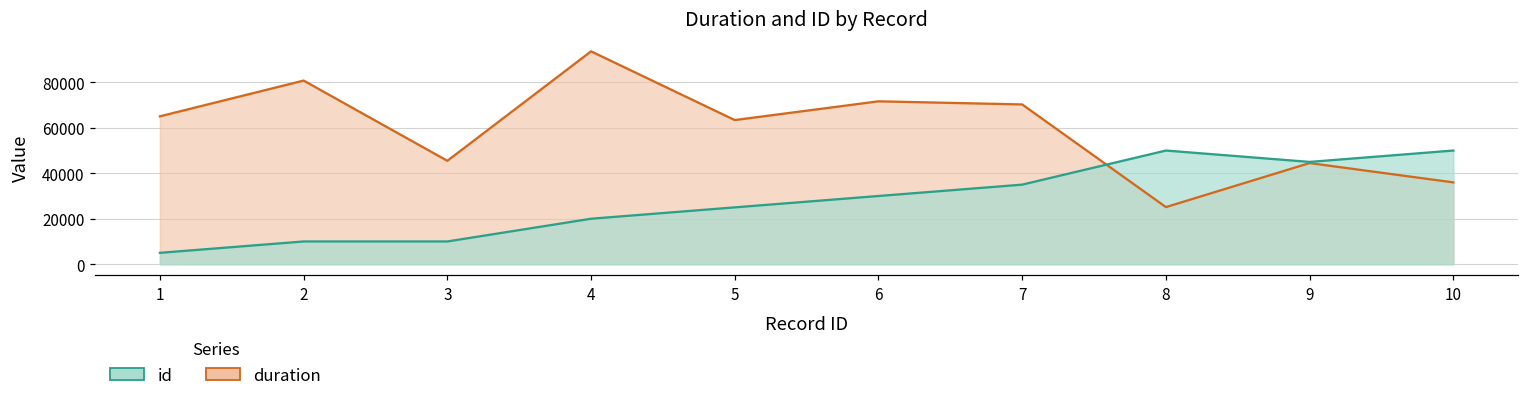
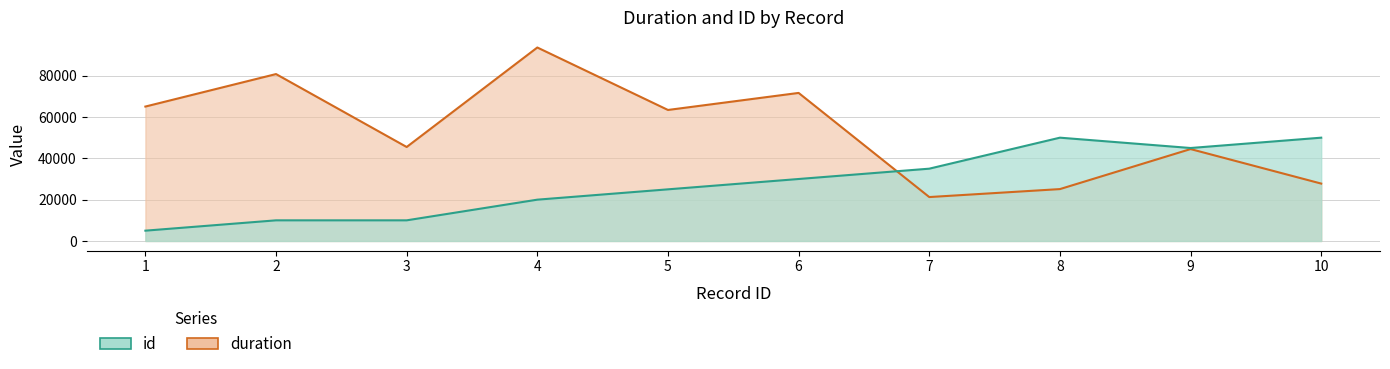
duration, 7: 70000 -> 21000
duration, 10: 36000 -> 28000
